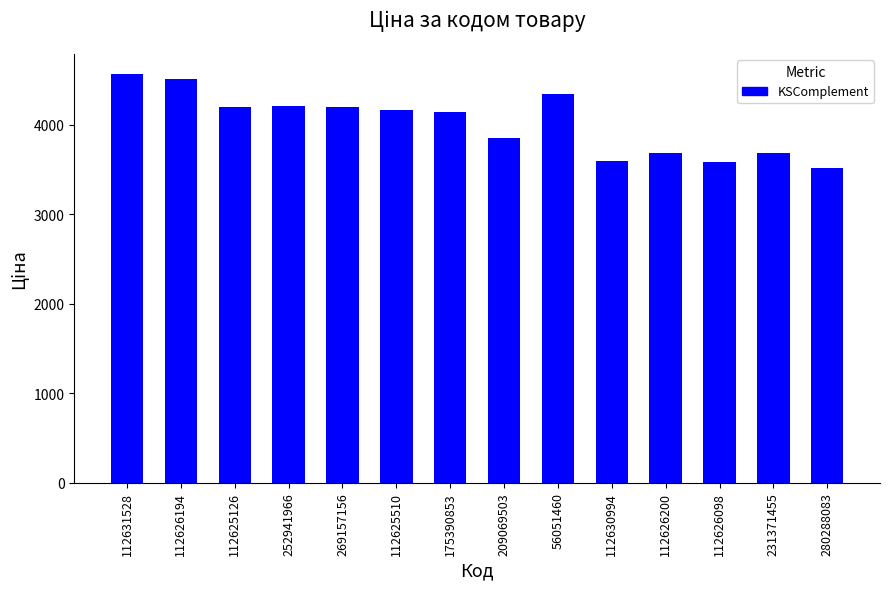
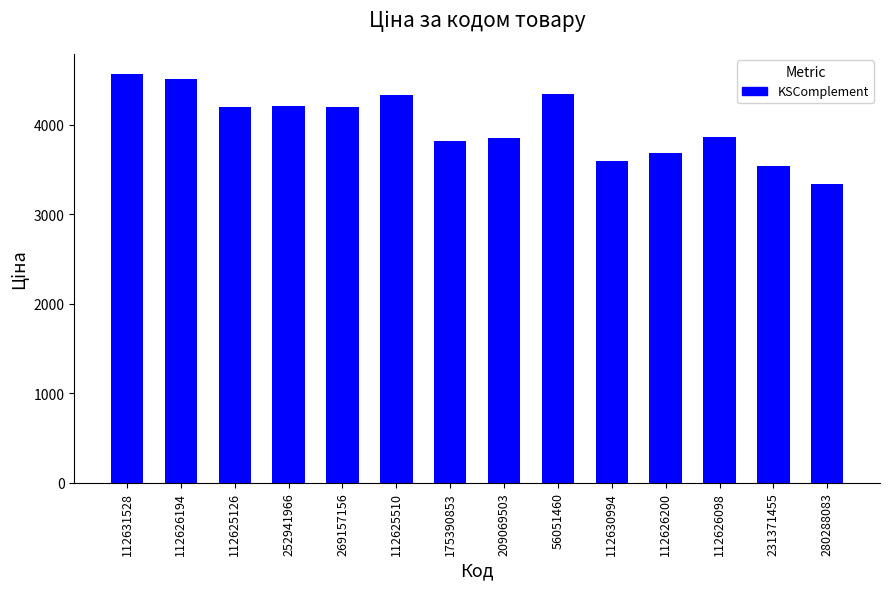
112625510: 4200 -> 4300
175390853: 4100 -> 3800
112626098: 3600 -> 3900
231371455: 3700 -> 3500
280288083: 3500 -> 3300
